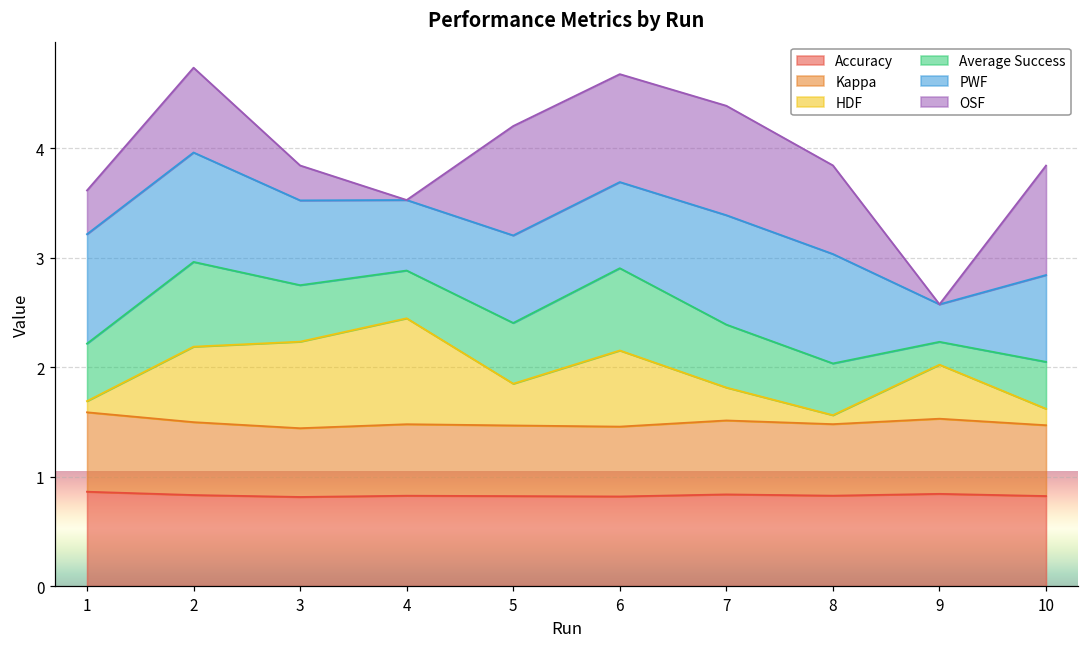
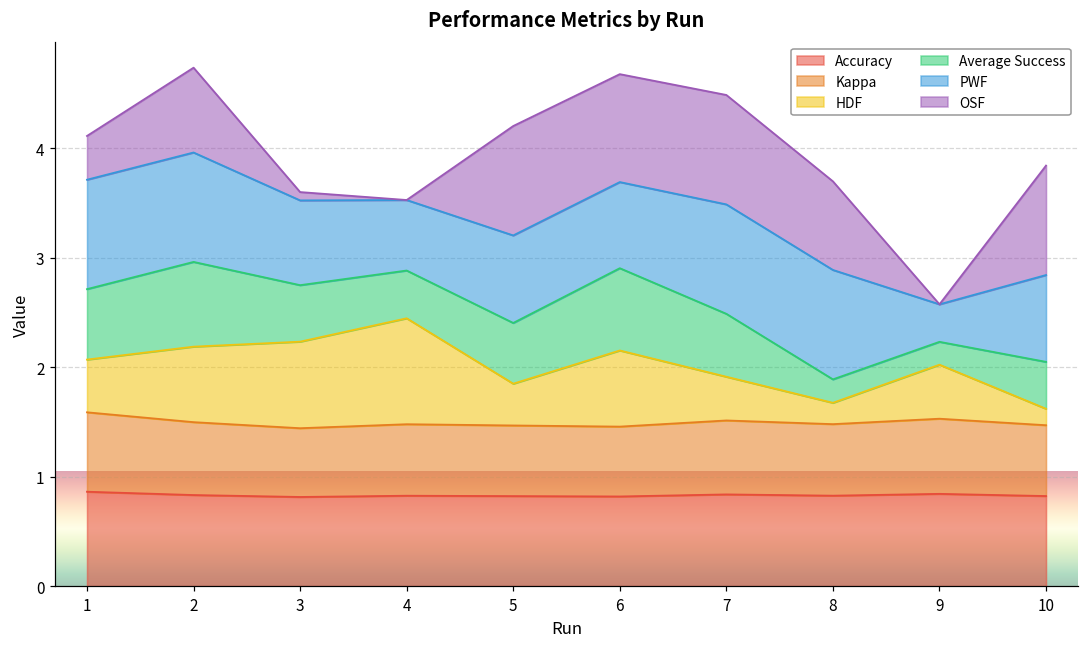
HDF, 1: 0.1 -> 0.5
Average Success, 1: 0.5 -> 0.6
OSF, 3: 0.3 -> 0.1
HDF, 7: 0.3 -> 0.4
HDF, 8: 0.1 -> 0.2
Average Success, 8: 0.5 -> 0.2
